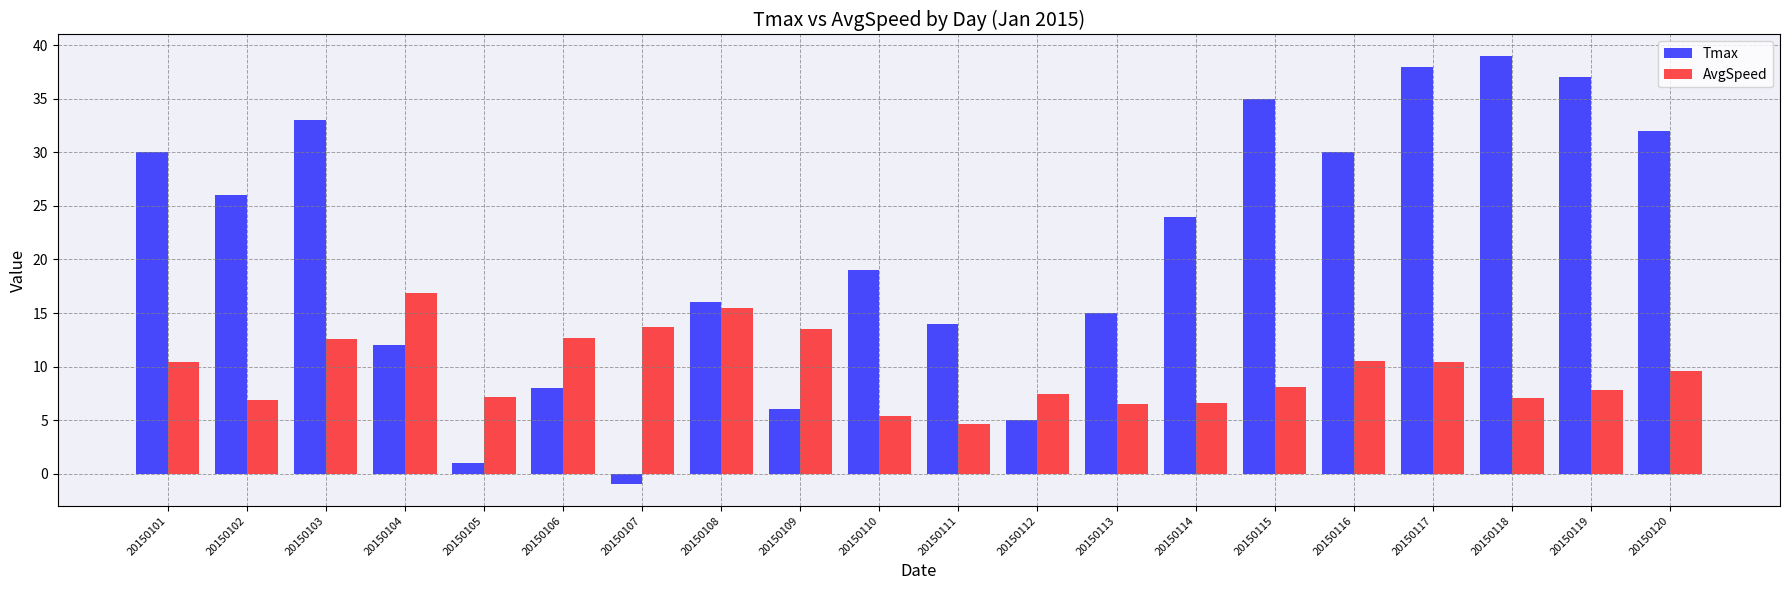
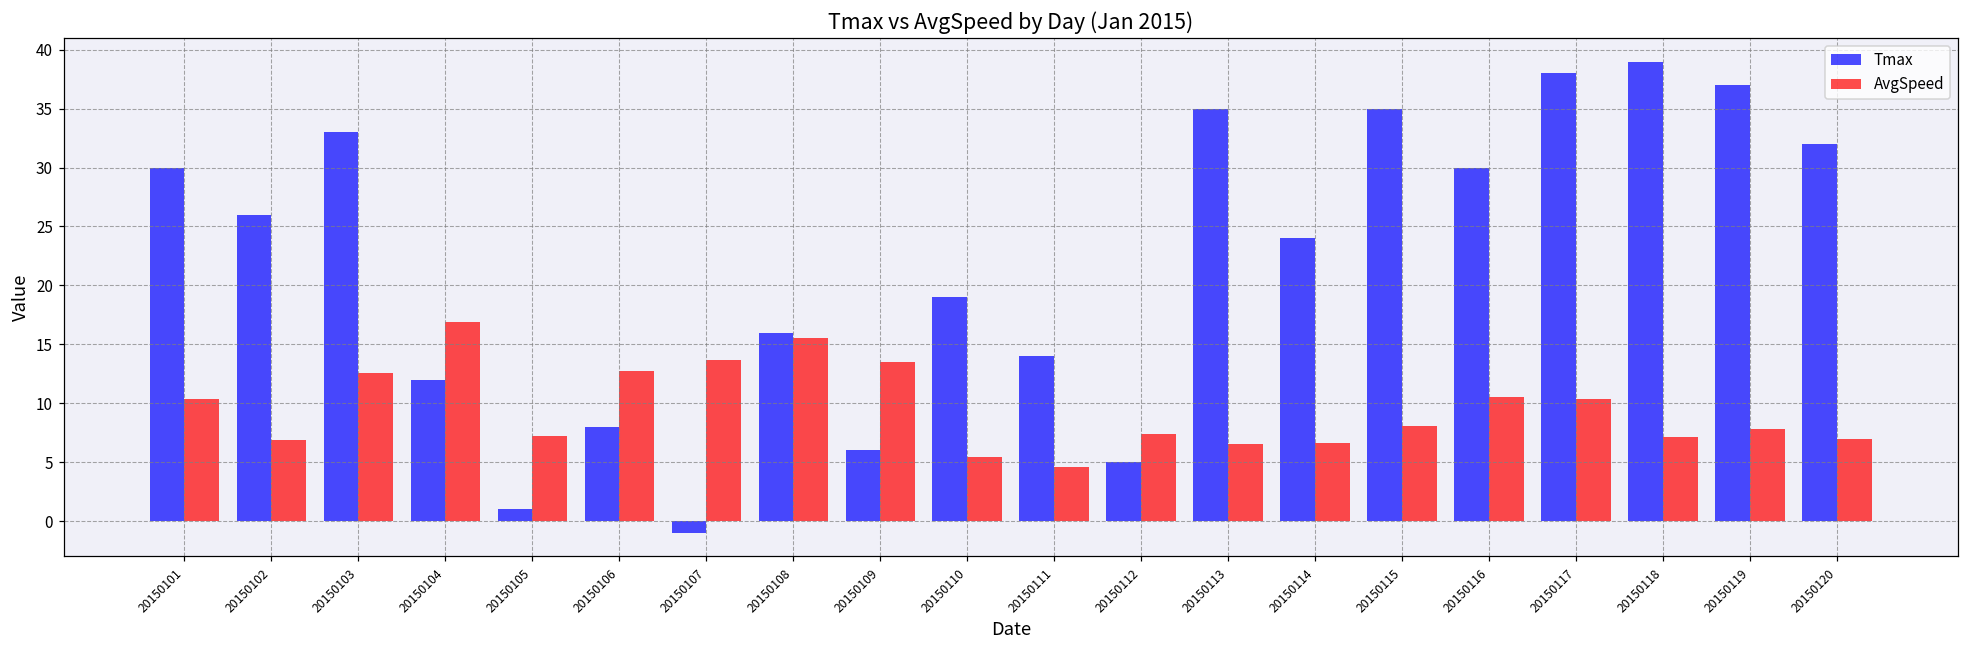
Tmax, 20150113: 15 -> 35
AvgSpeed, 20150120: 9.6 -> 7.0
